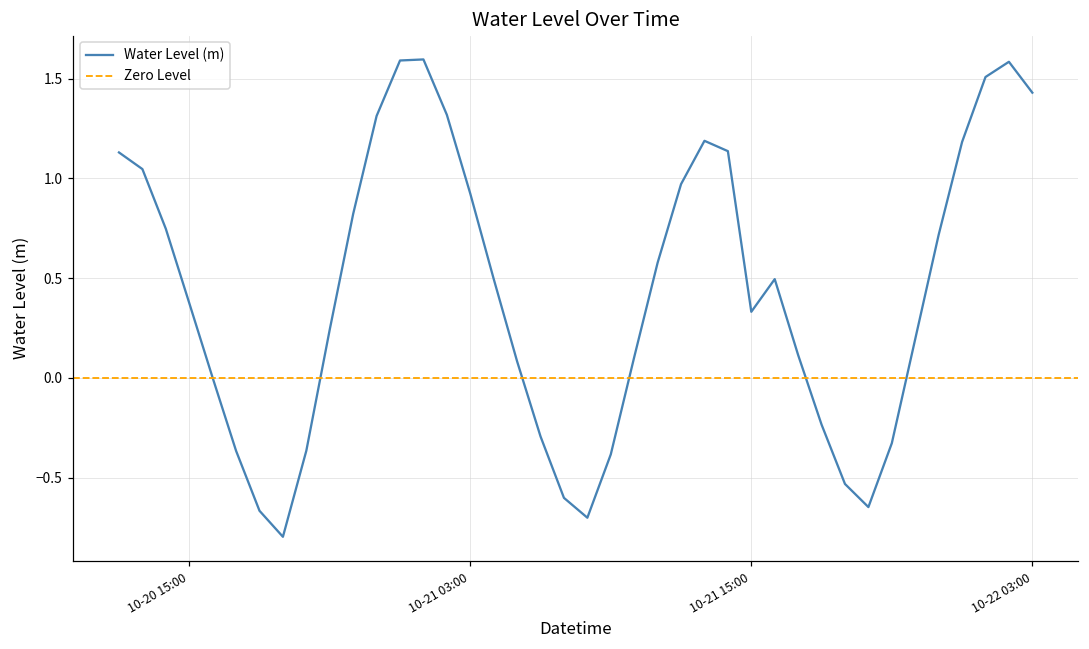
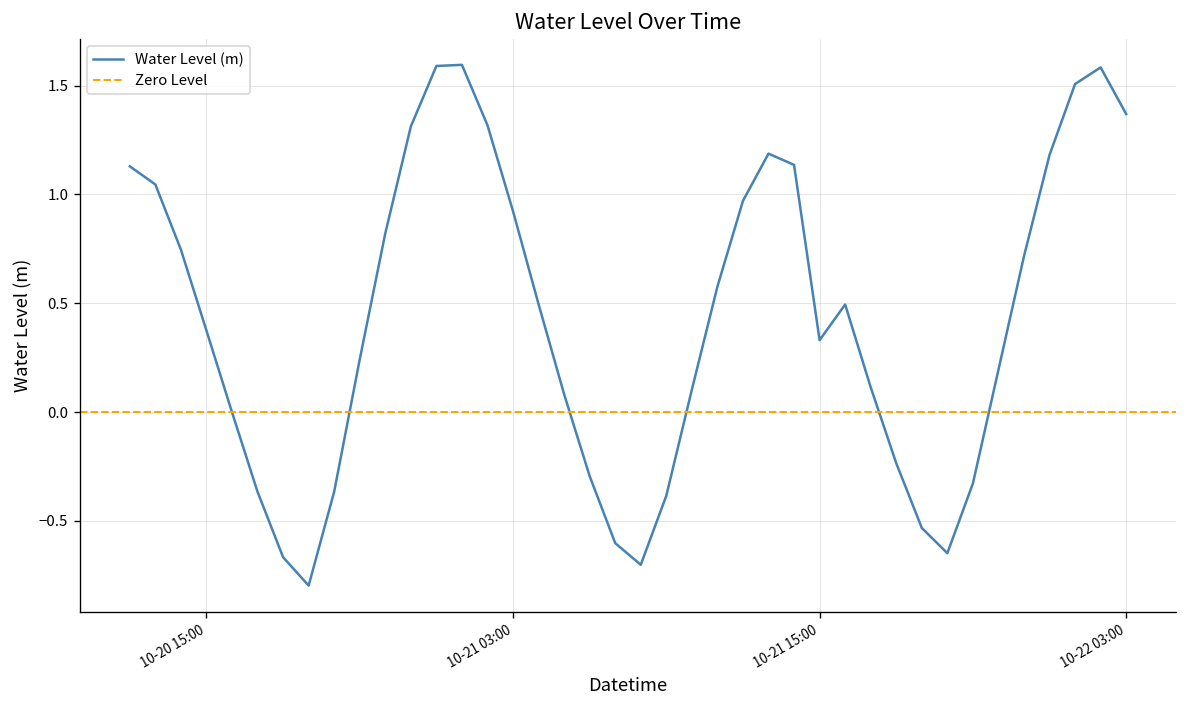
10-22 03:00: 1.43 -> 1.37
